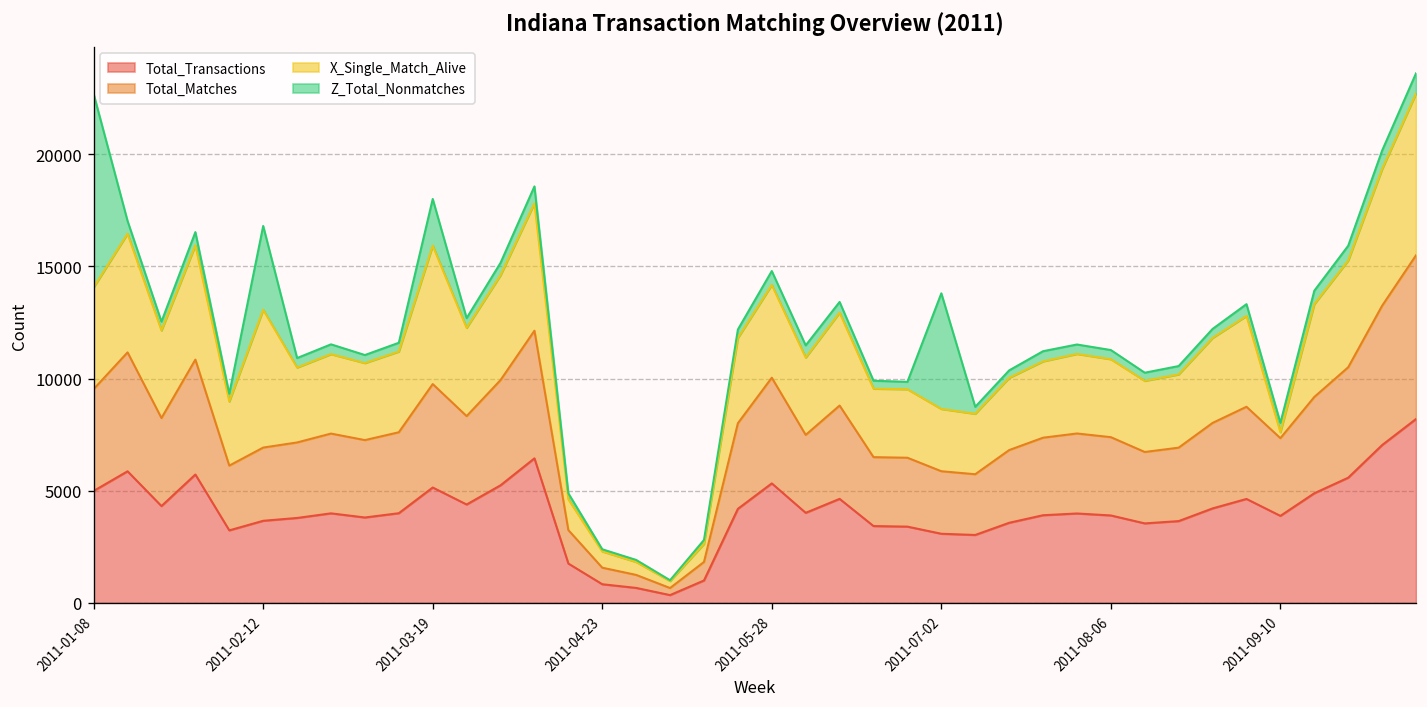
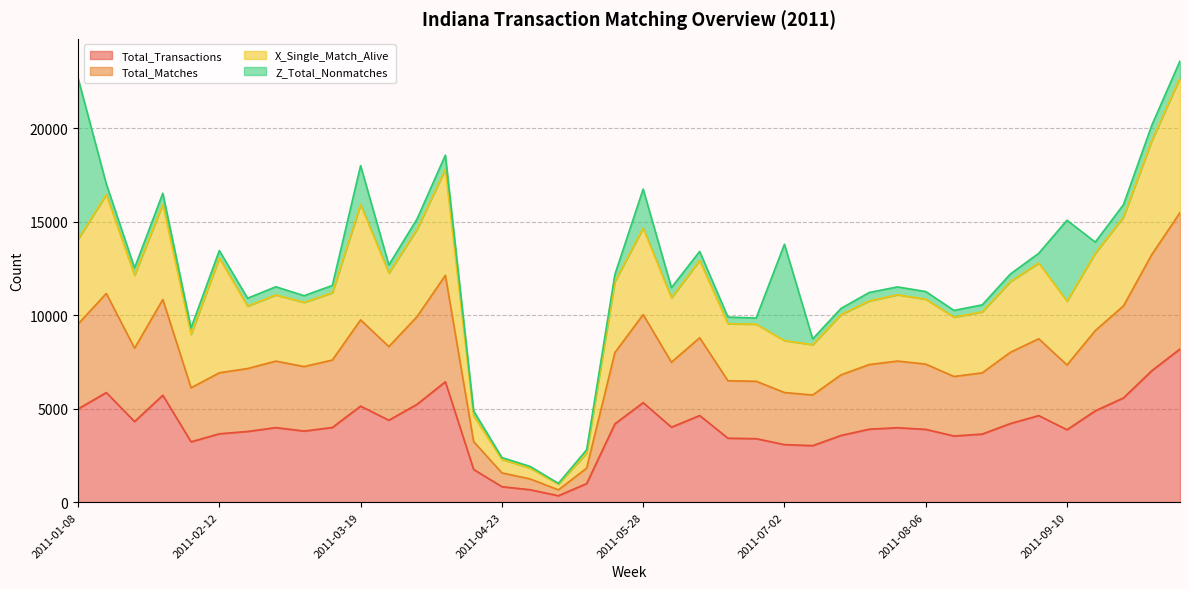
Z_Total_Nonmatches, 2011-02-12: 3700 -> 400
X_Single_Match_Alive, 2011-05-28: 4100 -> 4600
Z_Total_Nonmatches, 2011-05-28: 600 -> 2100
X_Single_Match_Alive, 2011-09-10: 300 -> 3400
Z_Total_Nonmatches, 2011-09-10: 400 -> 4300
